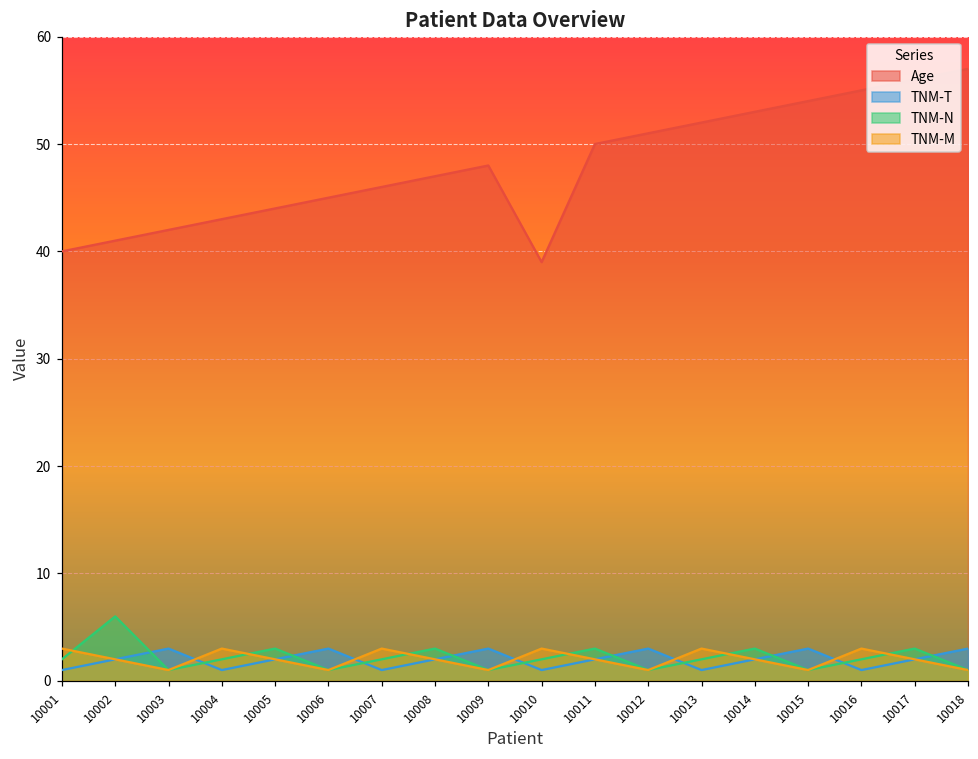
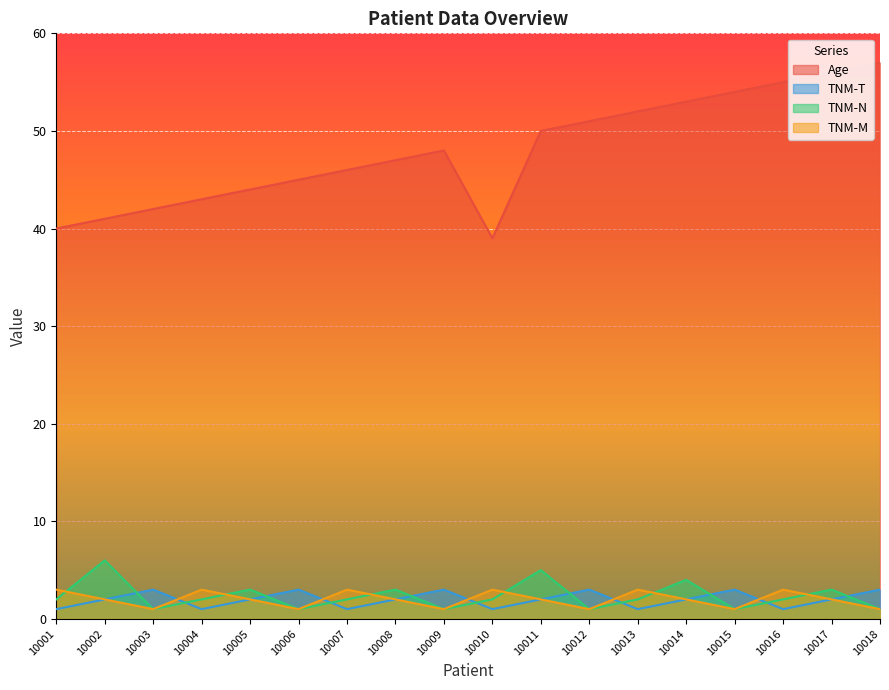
TNM-N, 10011: 3 -> 5
TNM-N, 10014: 3 -> 4
